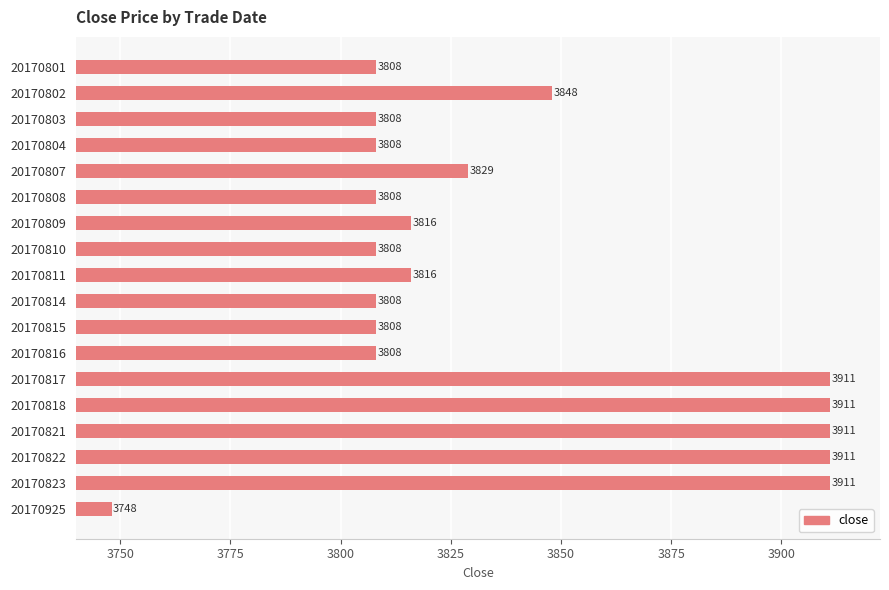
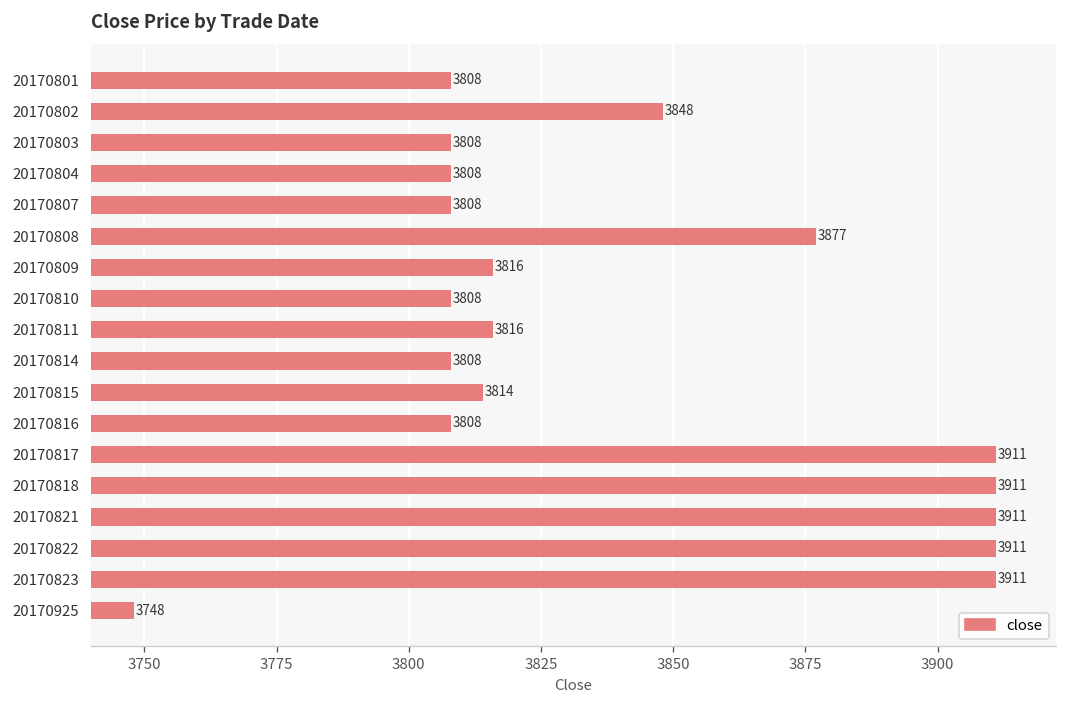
20170807: 3829 -> 3808
20170808: 3808 -> 3877
20170815: 3808 -> 3814
